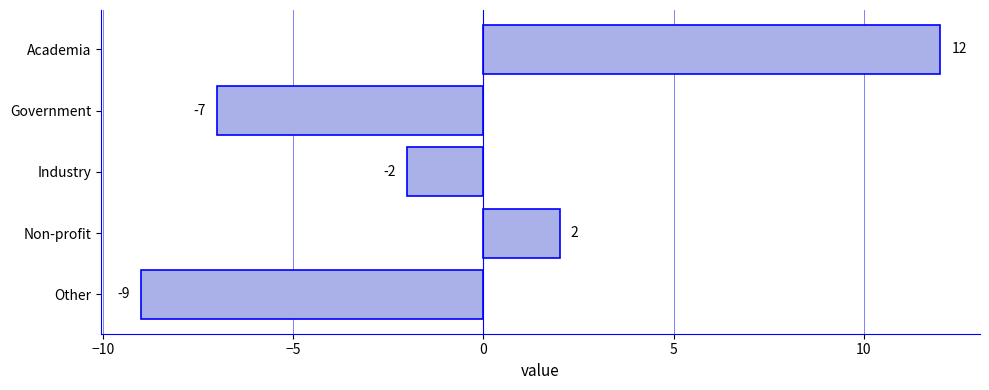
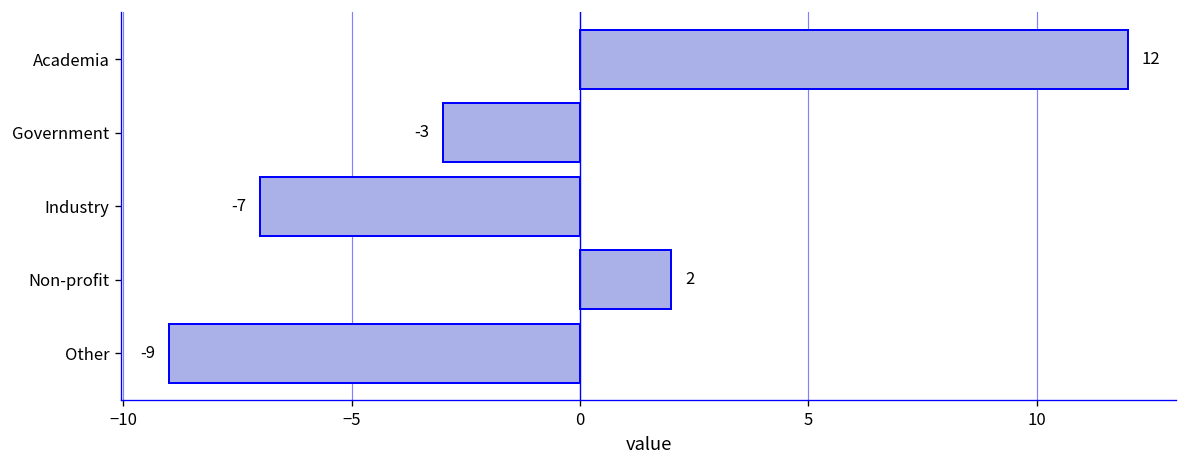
Government: -7 -> -3
Industry: -2 -> -7
